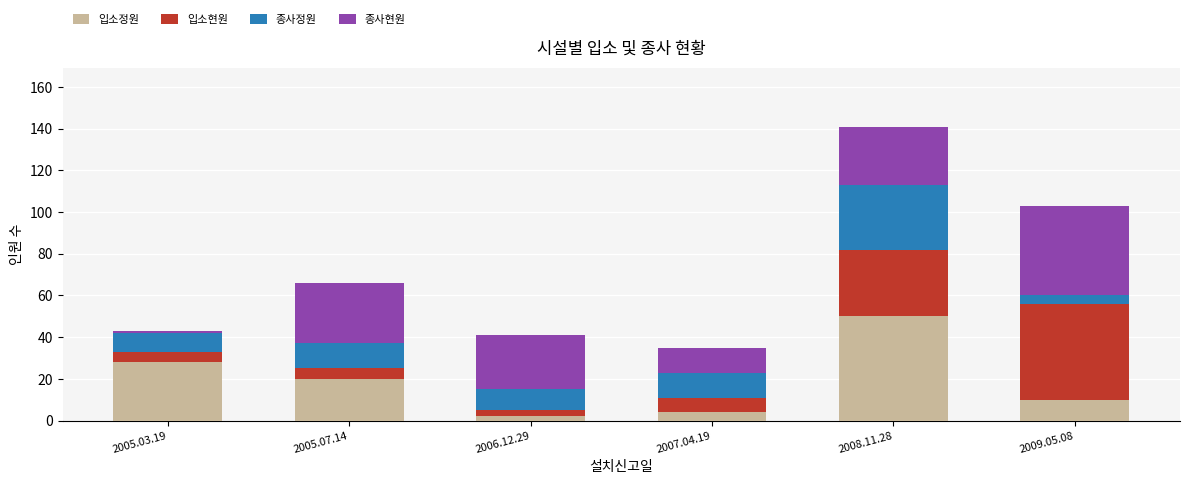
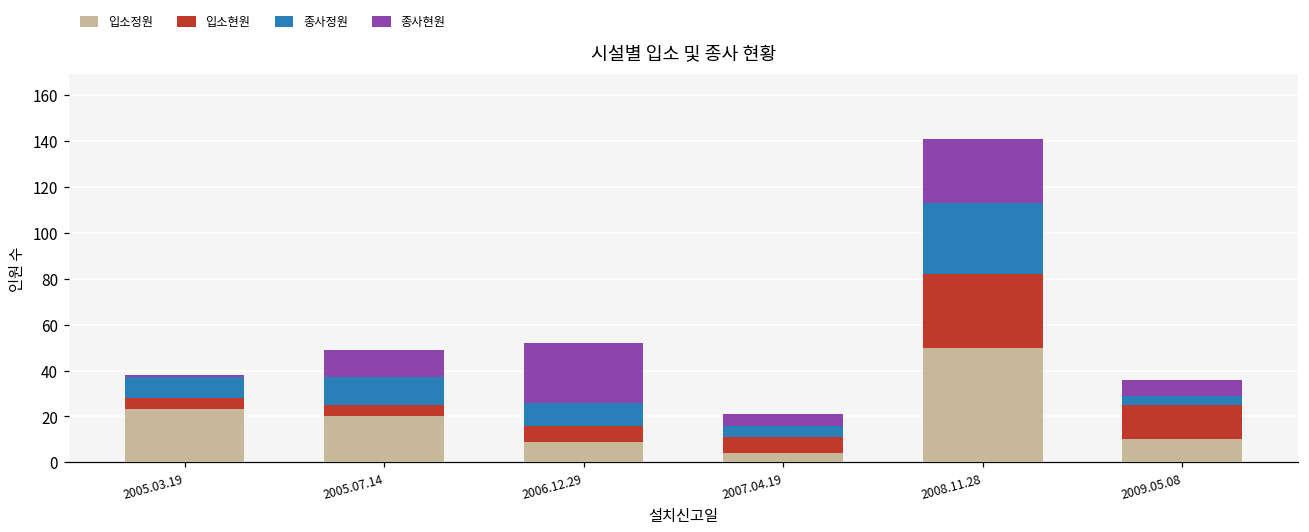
입소정원, 2005.03.19: 28 -> 23
종사현원, 2005.07.14: 29 -> 12
입소정원, 2006.12.29: 2 -> 9
입소현원, 2006.12.29: 3 -> 7
종사정원, 2007.04.19: 12 -> 5
종사현원, 2007.04.19: 12 -> 5
입소현원, 2009.05.08: 46 -> 15
종사현원, 2009.05.08: 43 -> 7
